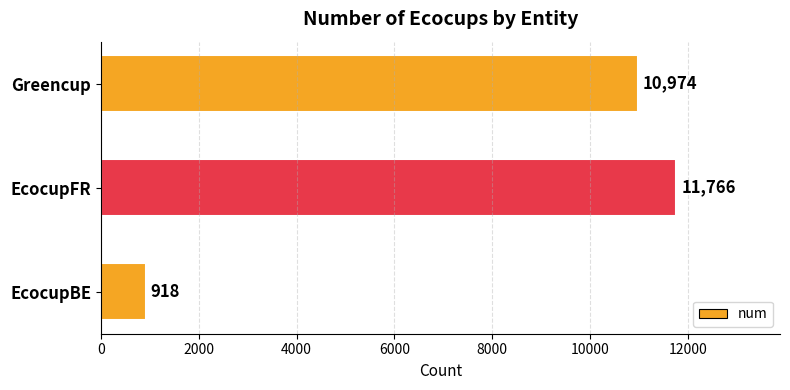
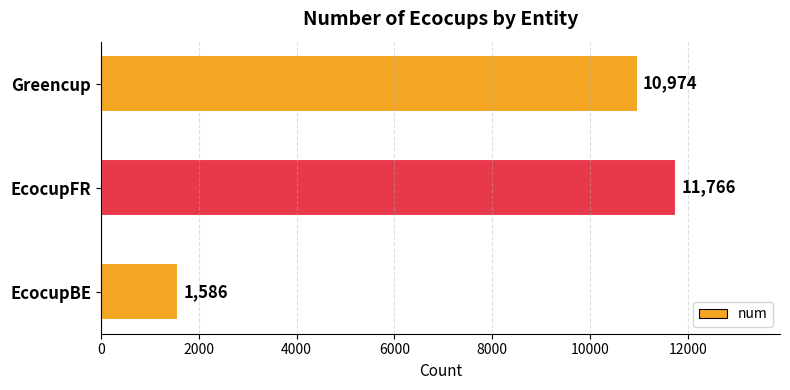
EcocupBE: 918 -> 1,586
